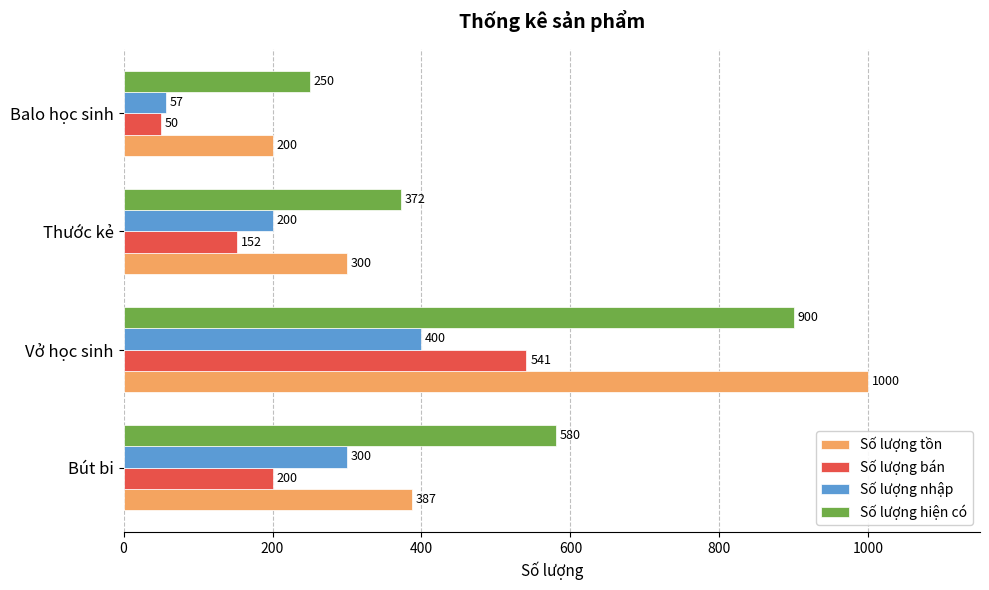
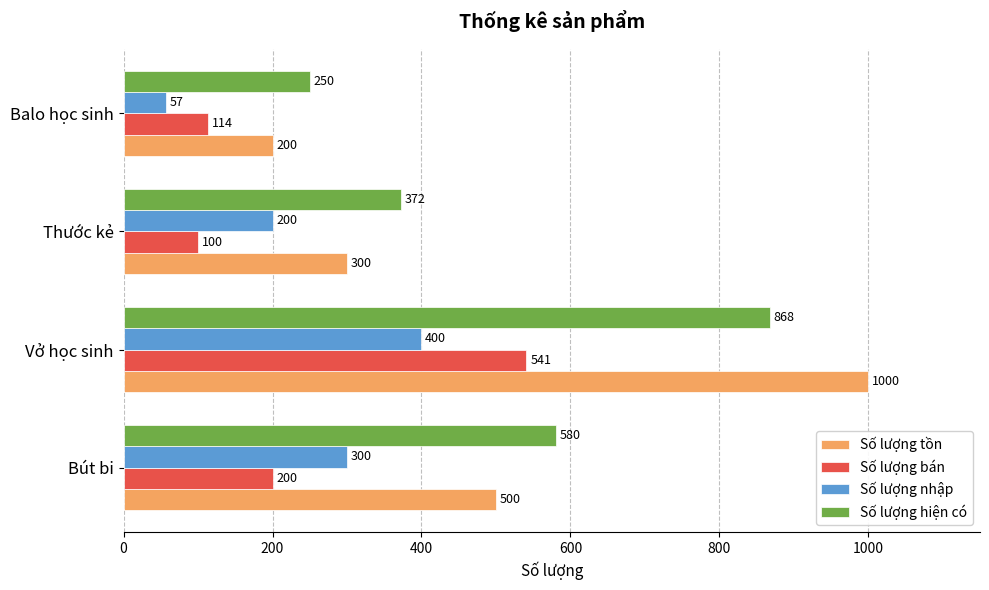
Số lượng bán, Balo học sinh: 50 -> 114
Số lượng bán, Thước kẻ: 152 -> 100
Số lượng hiện có, Vở học sinh: 900 -> 868
Số lượng tồn, Bút bi: 387 -> 500
